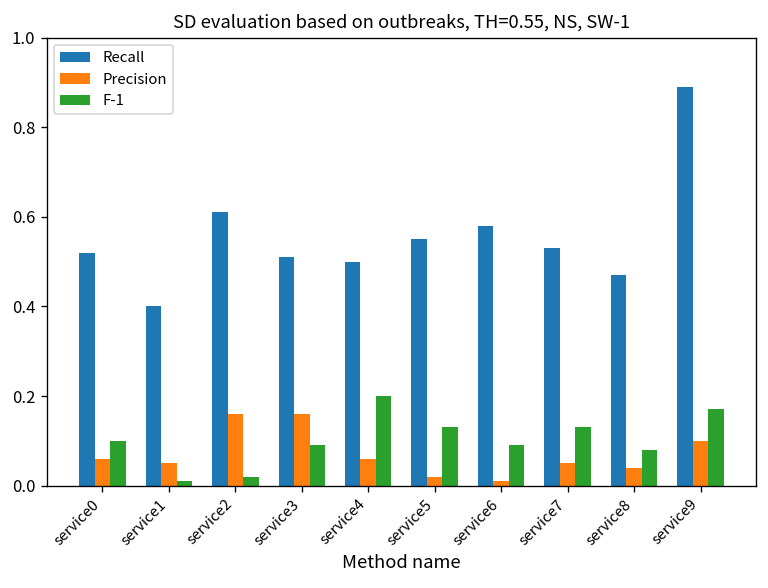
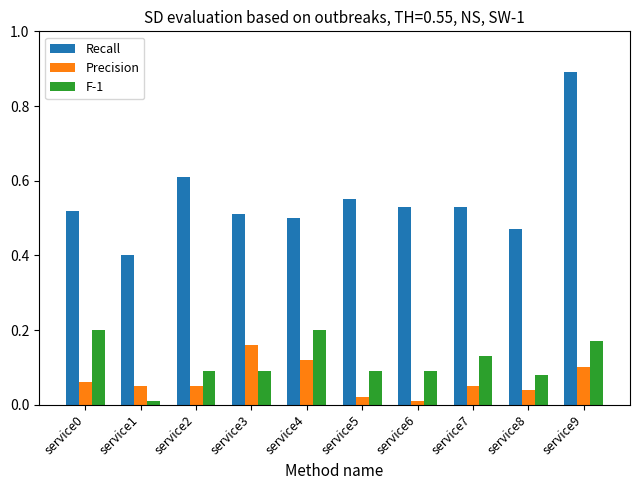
F-1, service0: 0.1 -> 0.2
Precision, service2: 0.16 -> 0.05
F-1, service2: 0.02 -> 0.09
Precision, service4: 0.06 -> 0.12
F-1, service5: 0.13 -> 0.09
Recall, service6: 0.58 -> 0.53
